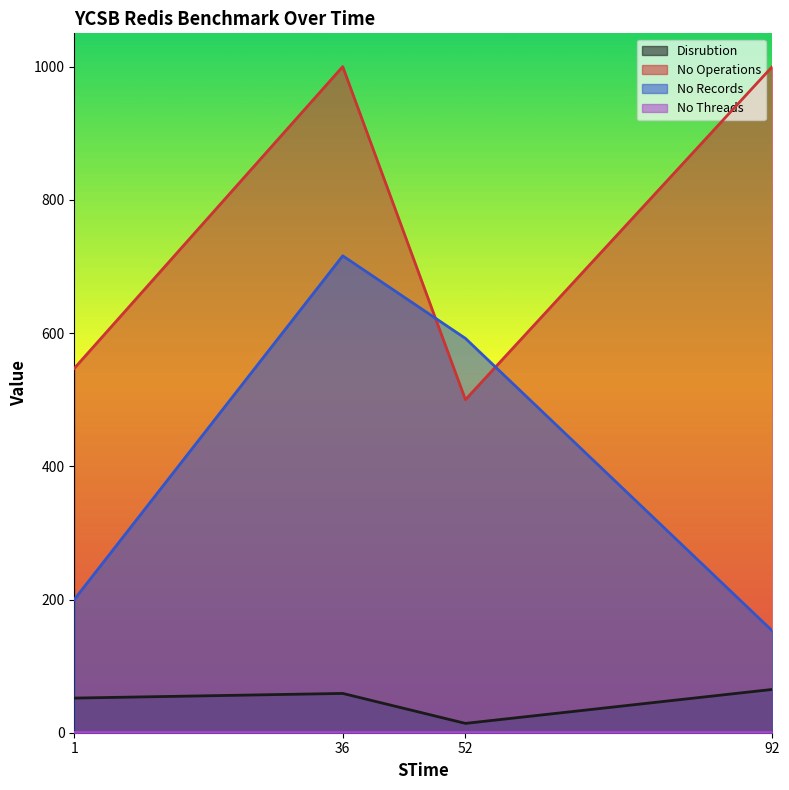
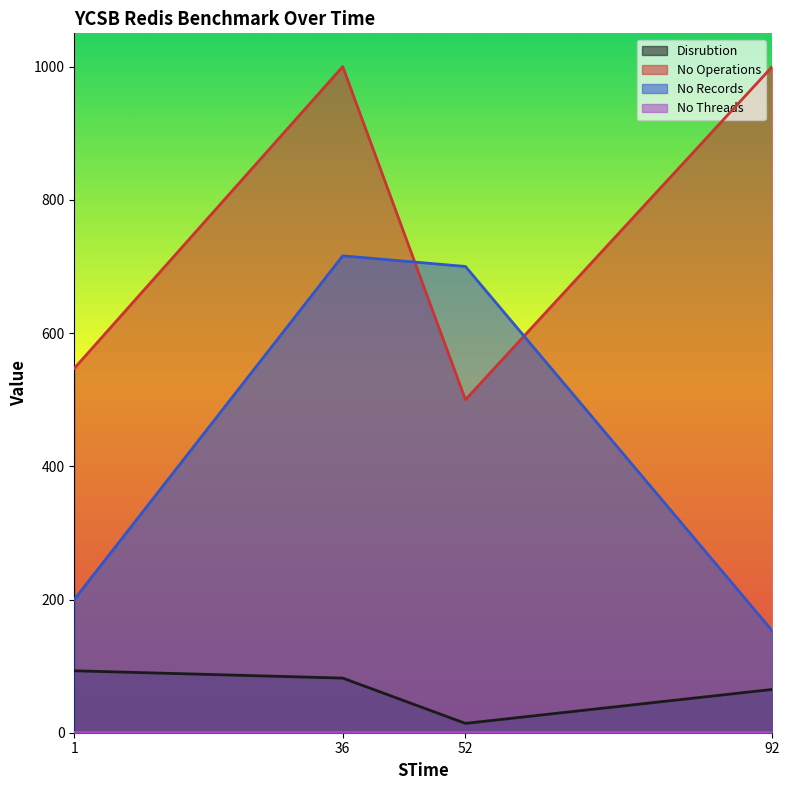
Disrubtion, 1: 50 -> 90
Disrubtion, 36: 60 -> 80
No Records, 52: 590 -> 700
